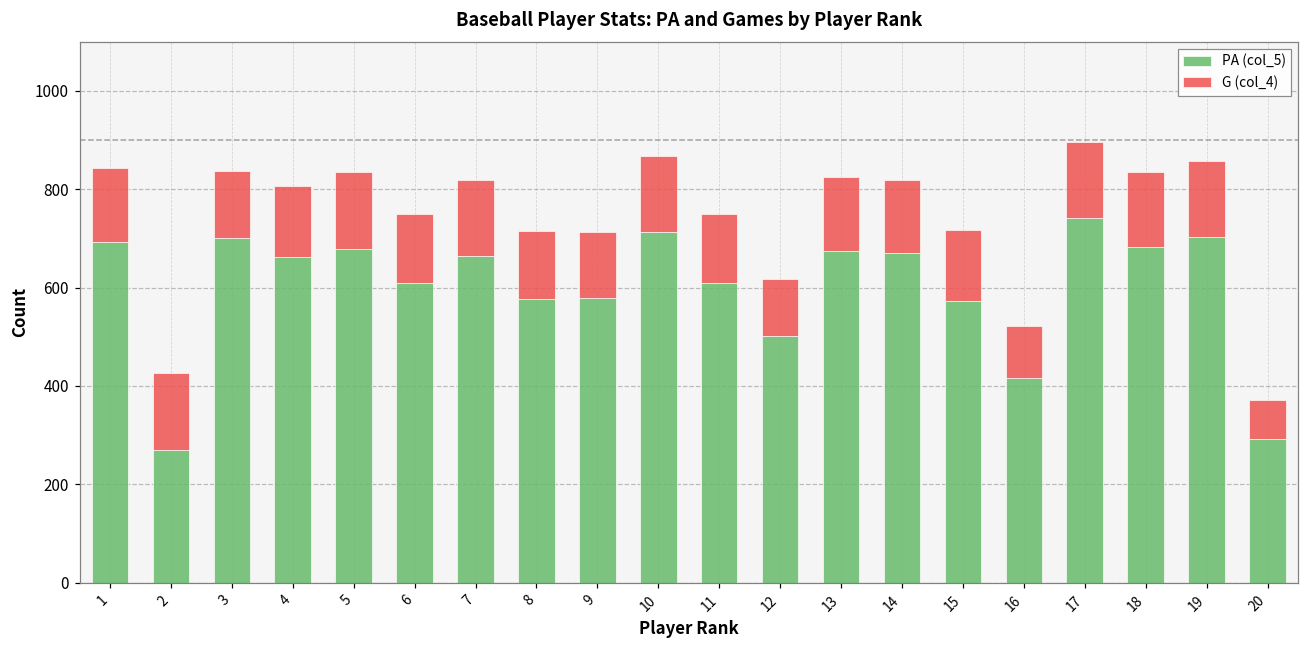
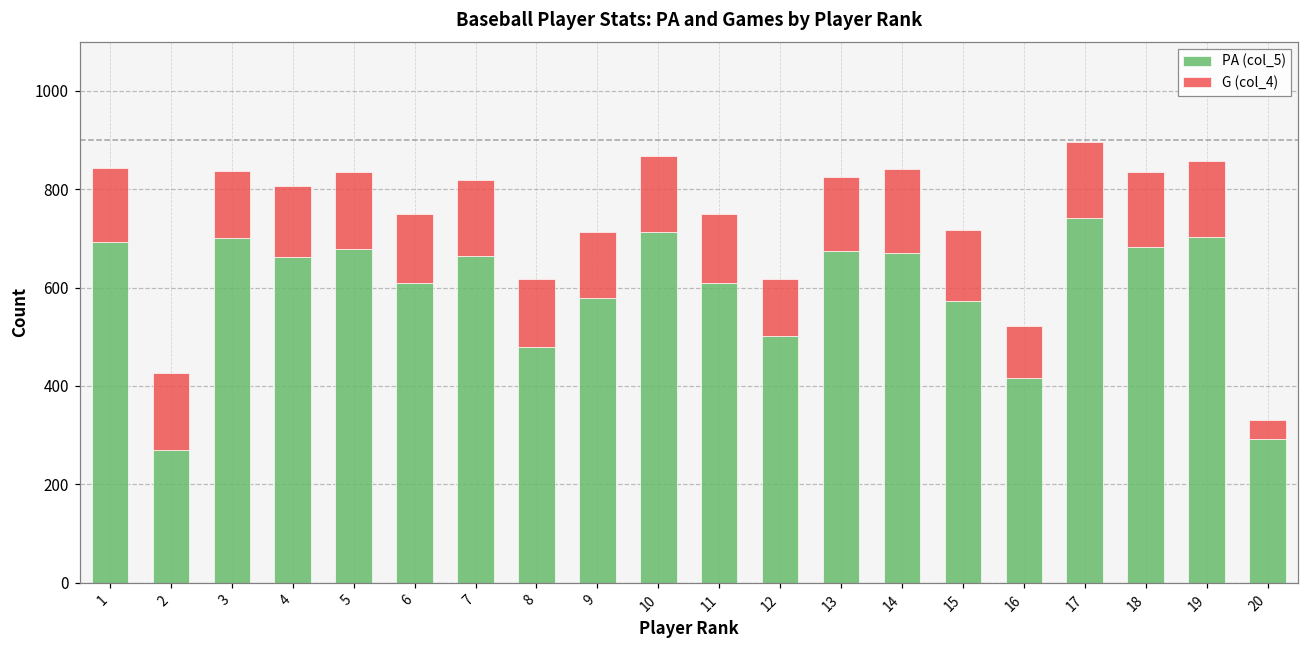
PA (col_5), 8: 580 -> 480
G (col_4), 14: 150 -> 170
G (col_4), 20: 80 -> 40
